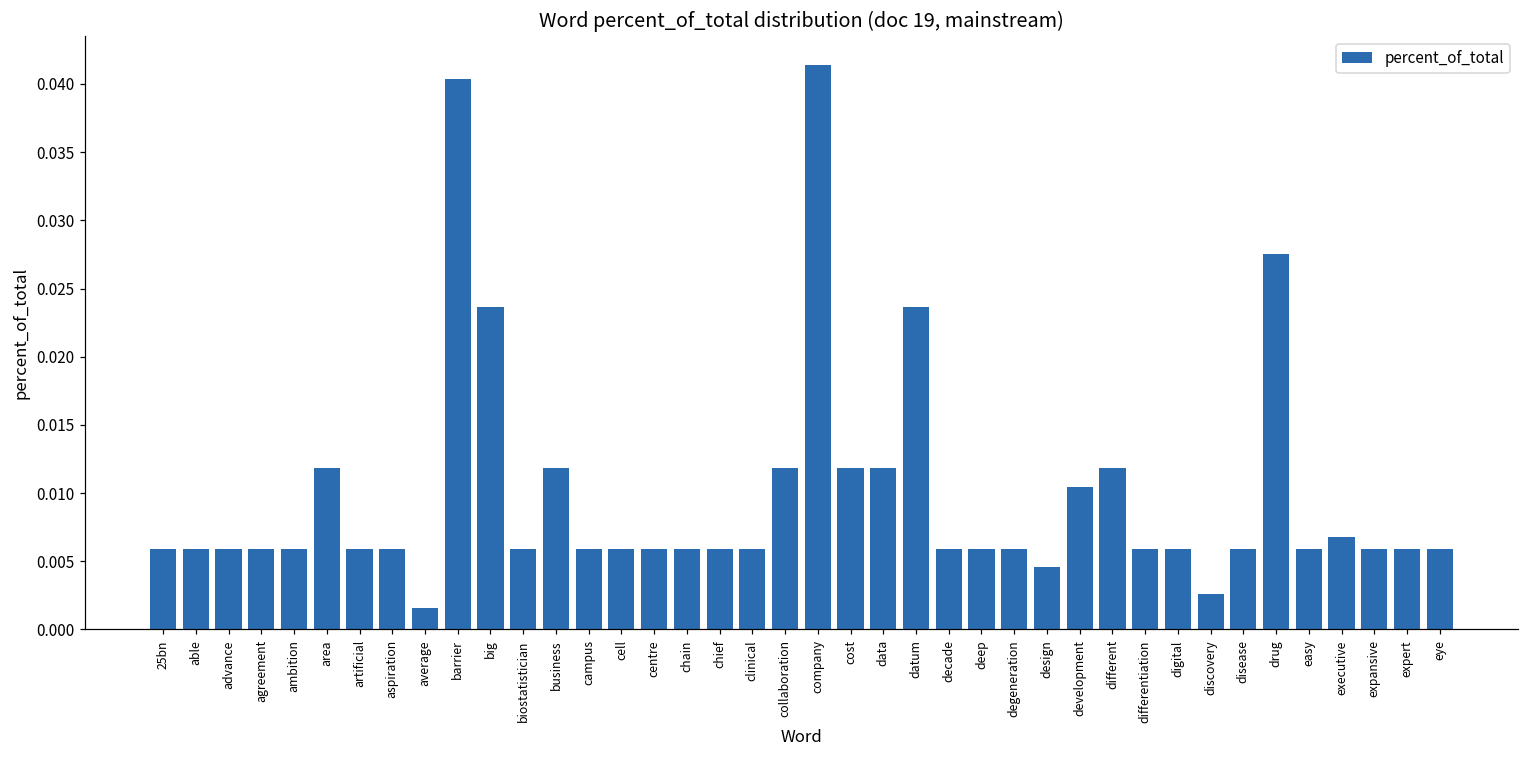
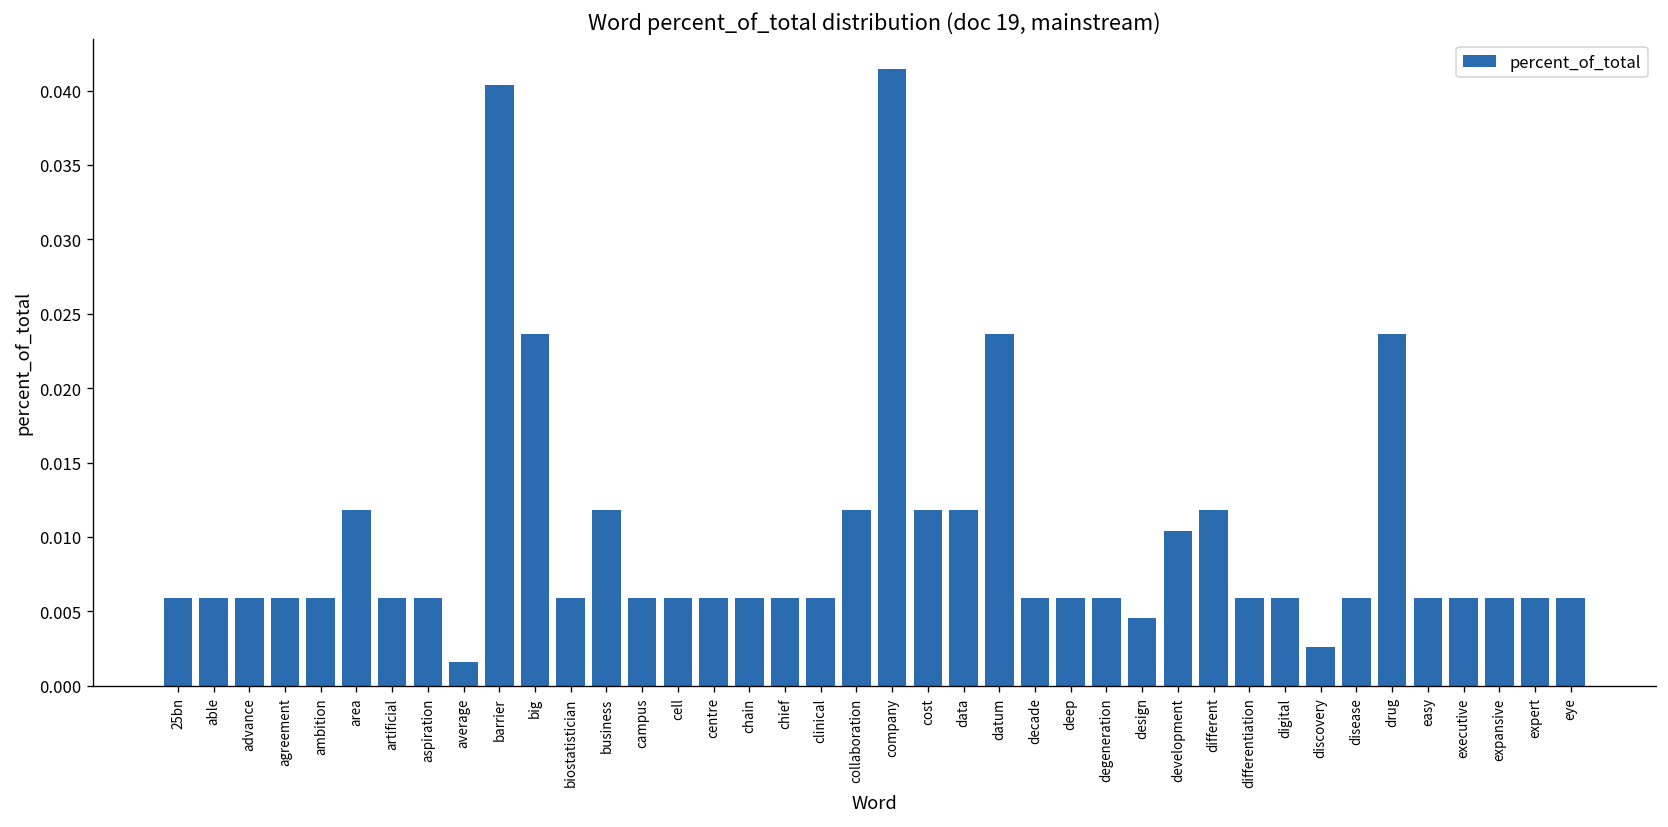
drug: 0.0276 -> 0.0237
executive: 0.0067 -> 0.0059
